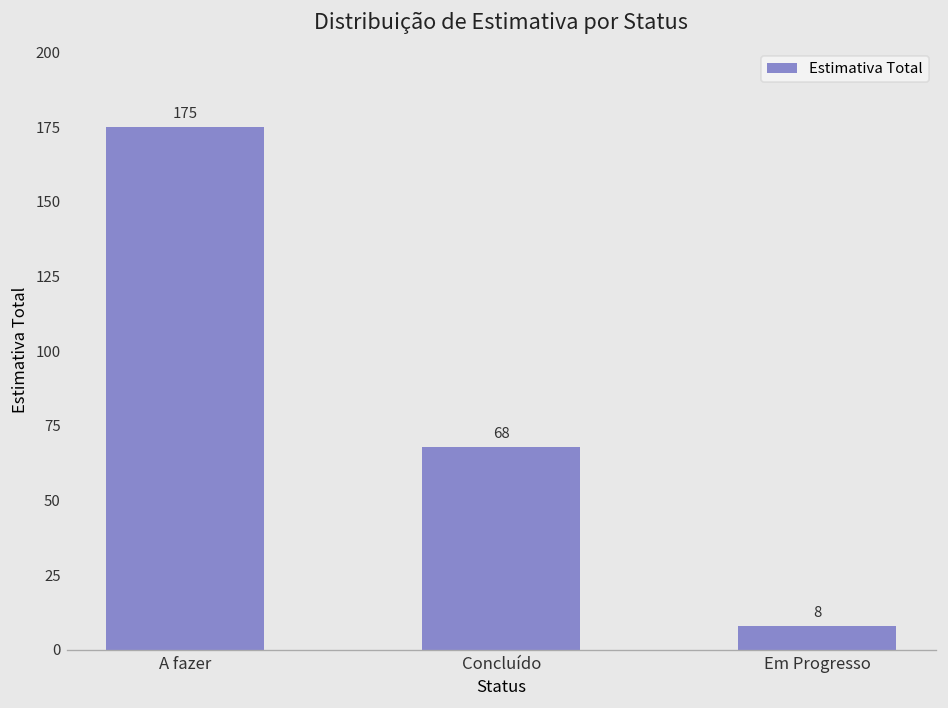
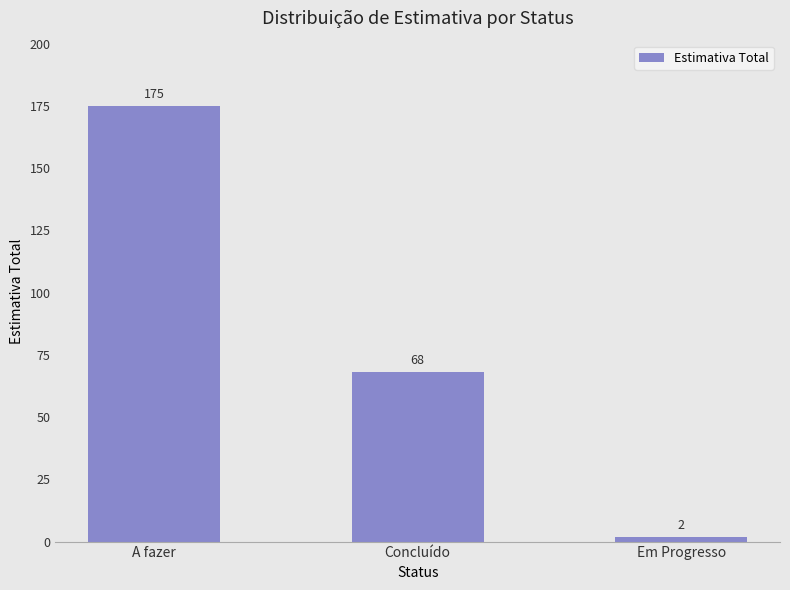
Em Progresso: 8 -> 2
